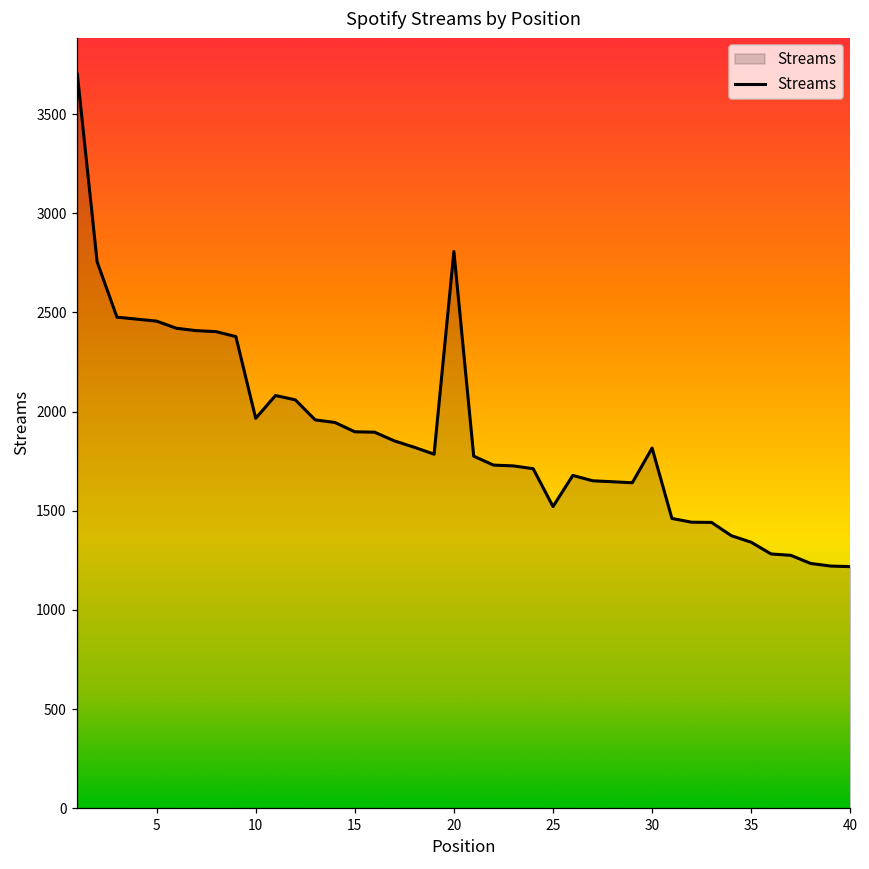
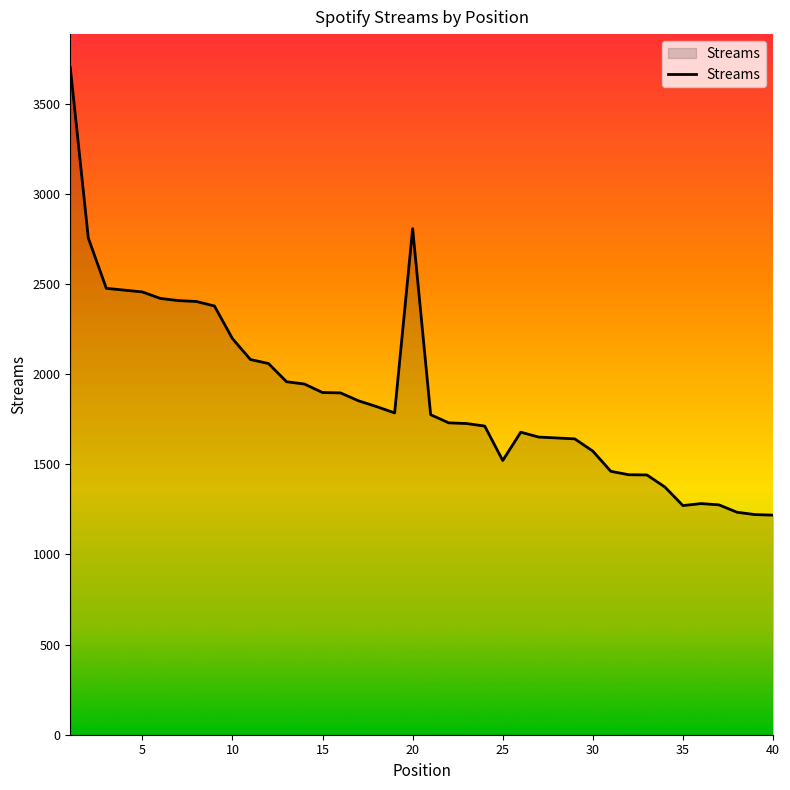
10: 1970 -> 2200
30: 1820 -> 1570
35: 1340 -> 1270
